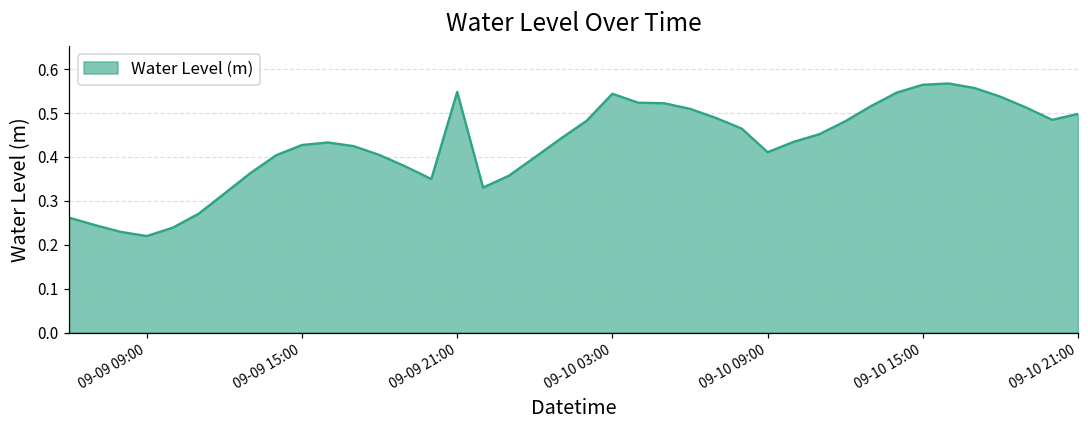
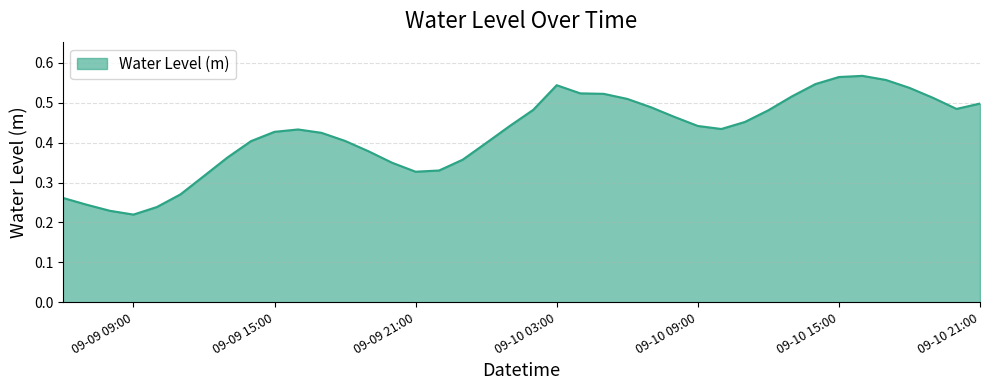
09-09 21:00: 0.55 -> 0.33
09-10 09:00: 0.41 -> 0.44
